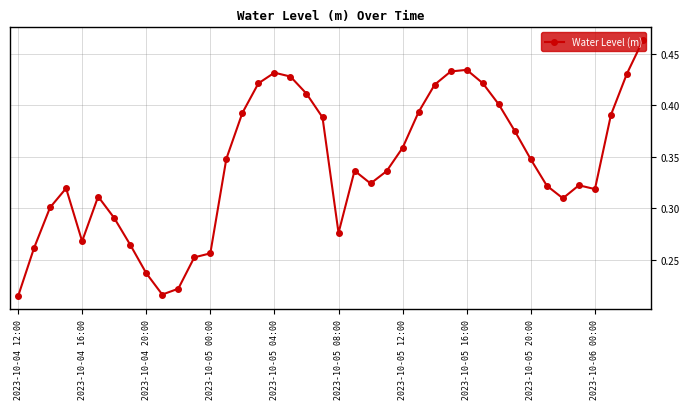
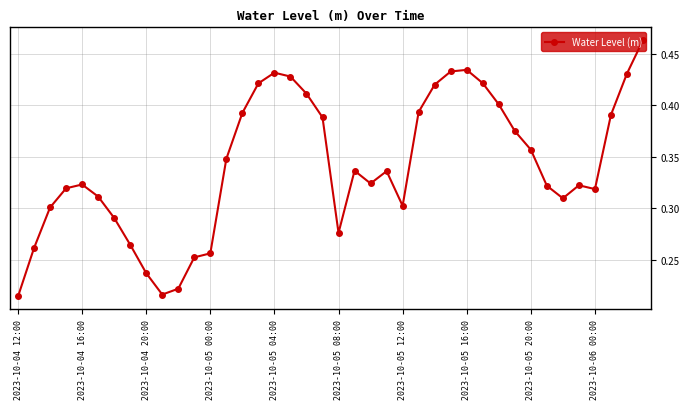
2023-10-04 16:00: 0.268 -> 0.323
2023-10-05 12:00: 0.359 -> 0.302
2023-10-05 20:00: 0.348 -> 0.357
